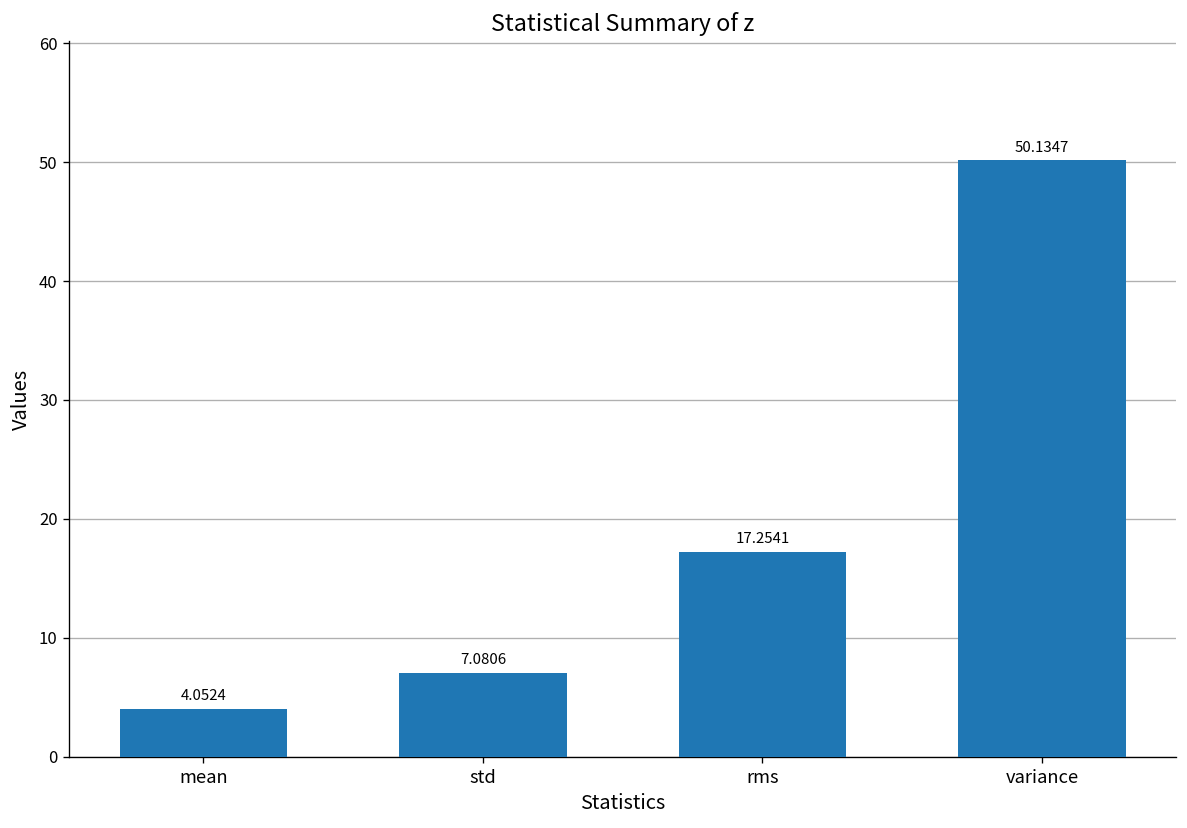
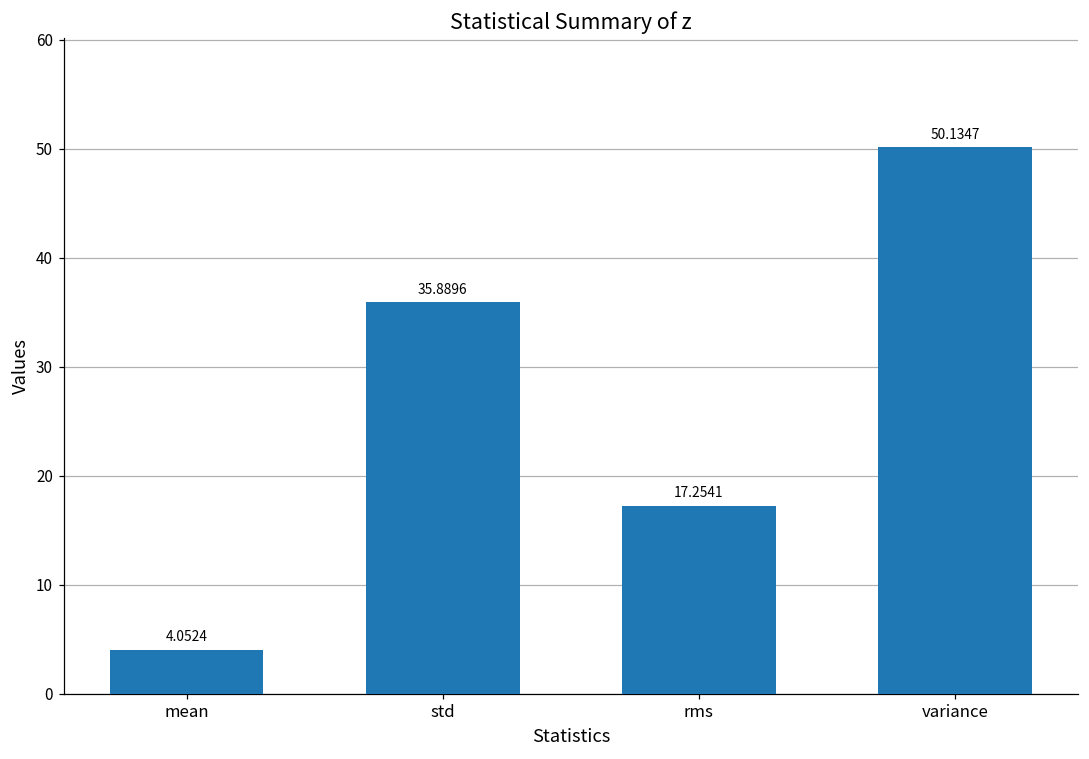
std: 7.0806 -> 35.8896
